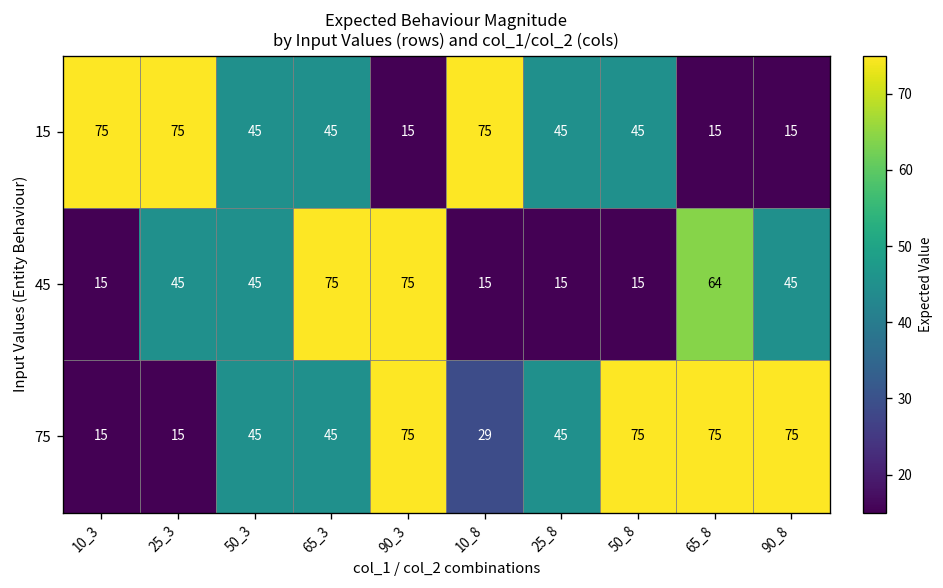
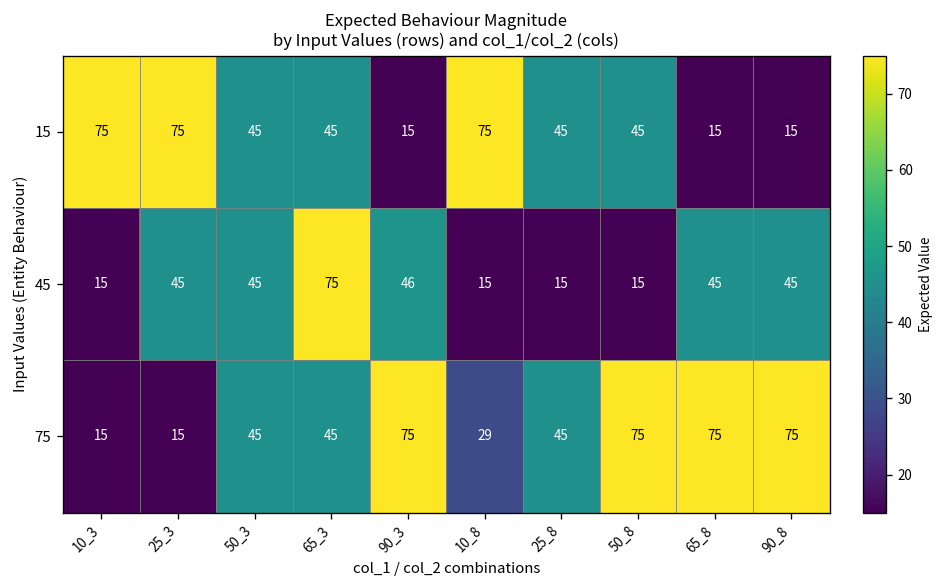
45, 90_3: 75 -> 46
45, 65_8: 64 -> 45
